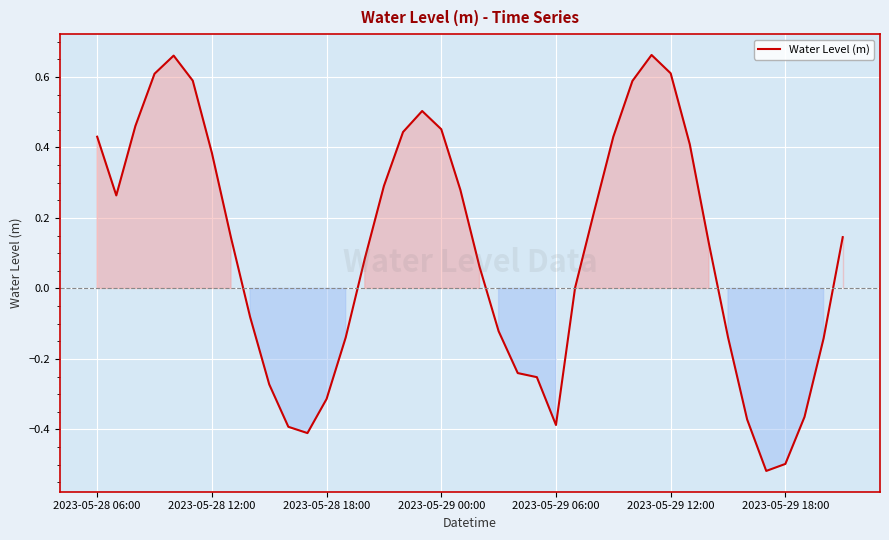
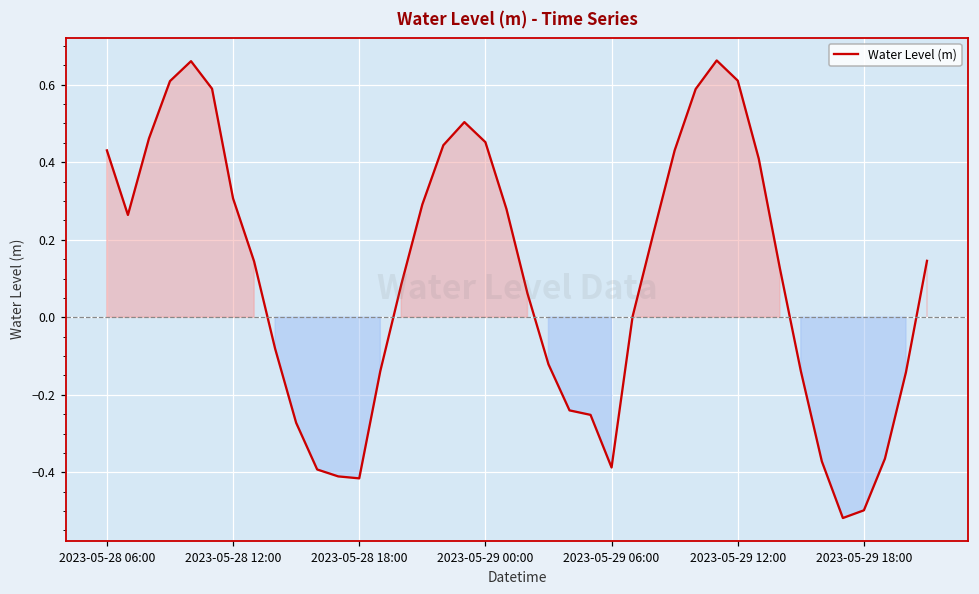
2023-05-28 12:00: 0.38 -> 0.31
2023-05-28 18:00: -0.31 -> -0.42
